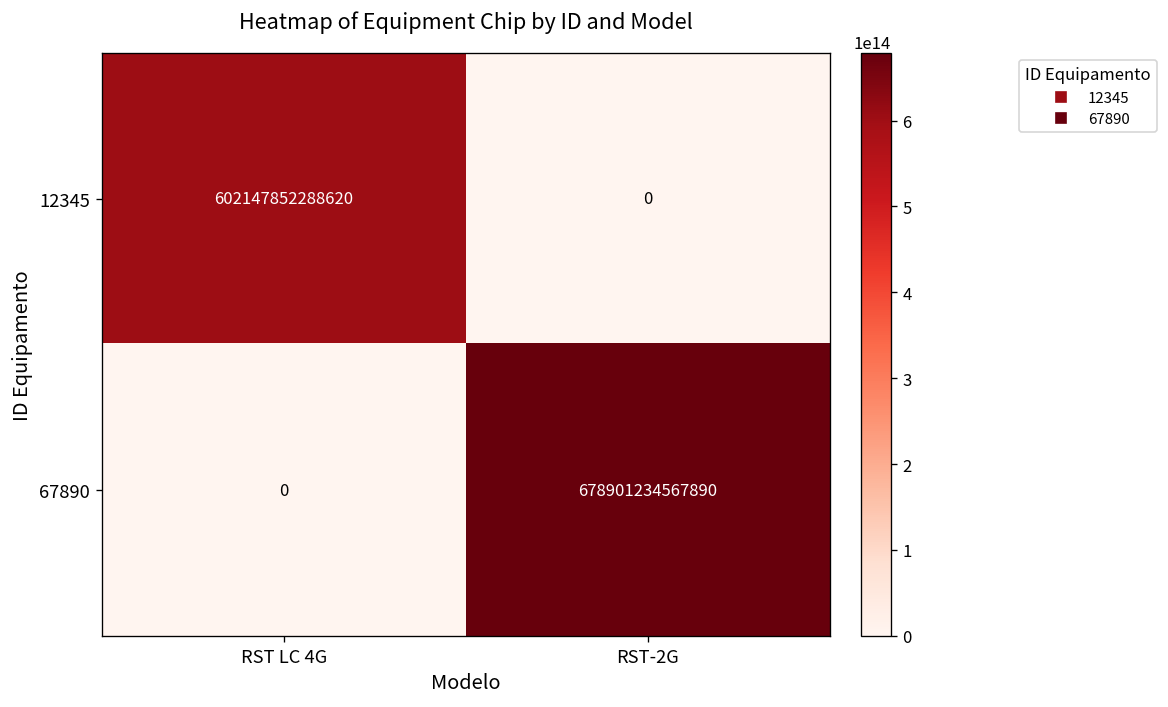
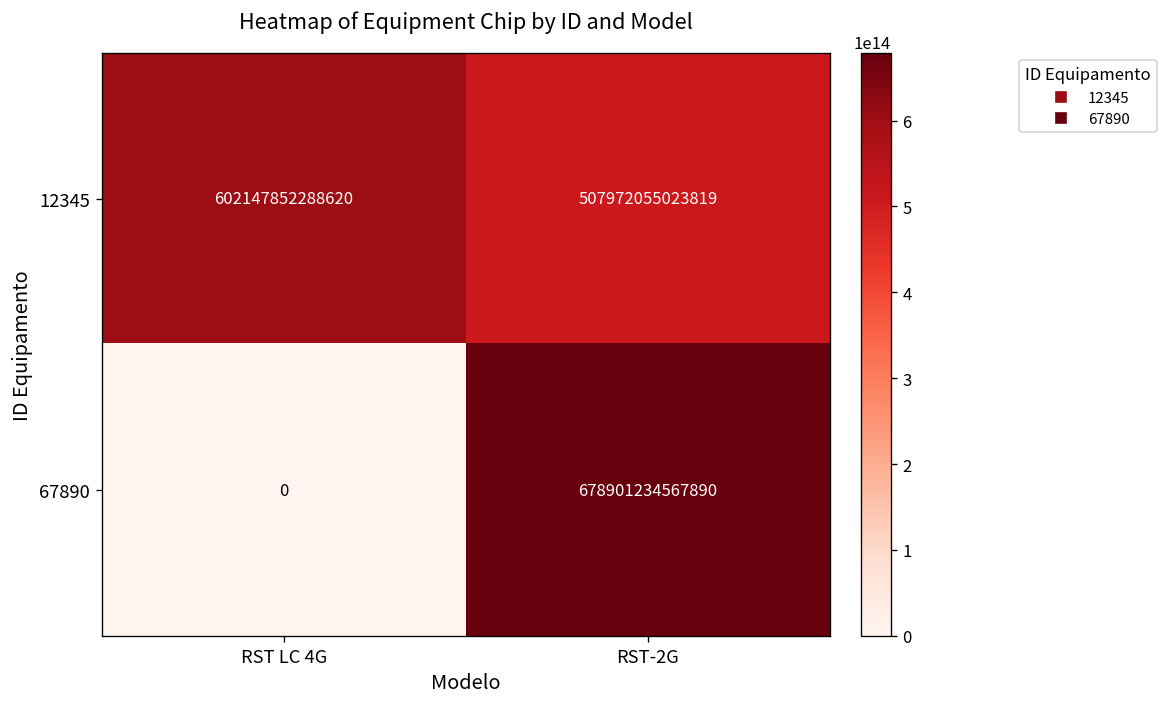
12345, RST-2G: 0 -> 507972055023819
